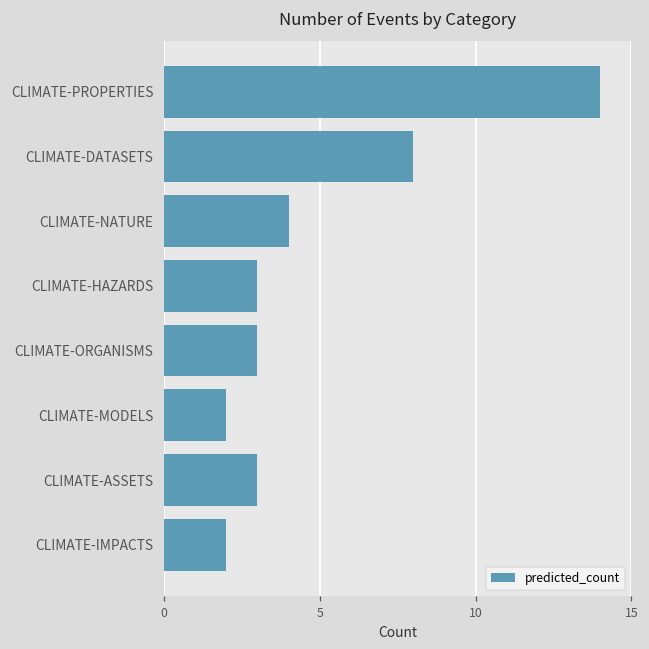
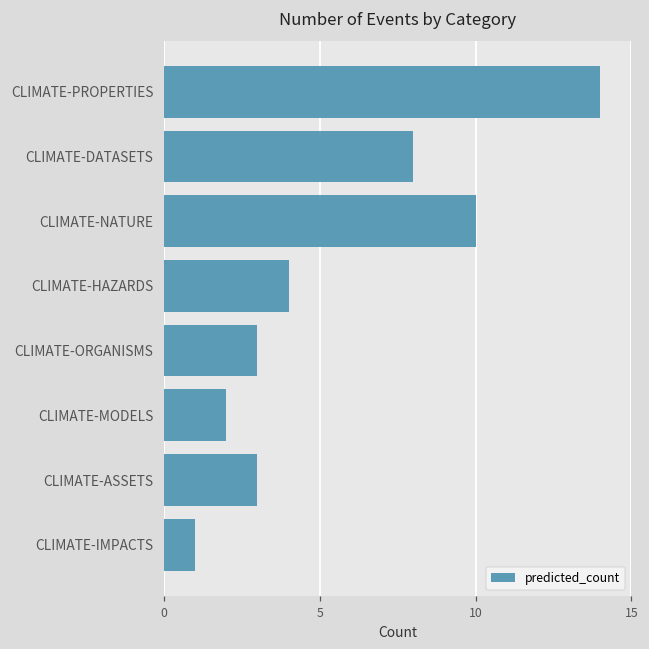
CLIMATE-NATURE: 4 -> 10
CLIMATE-HAZARDS: 3 -> 4
CLIMATE-IMPACTS: 2 -> 1
